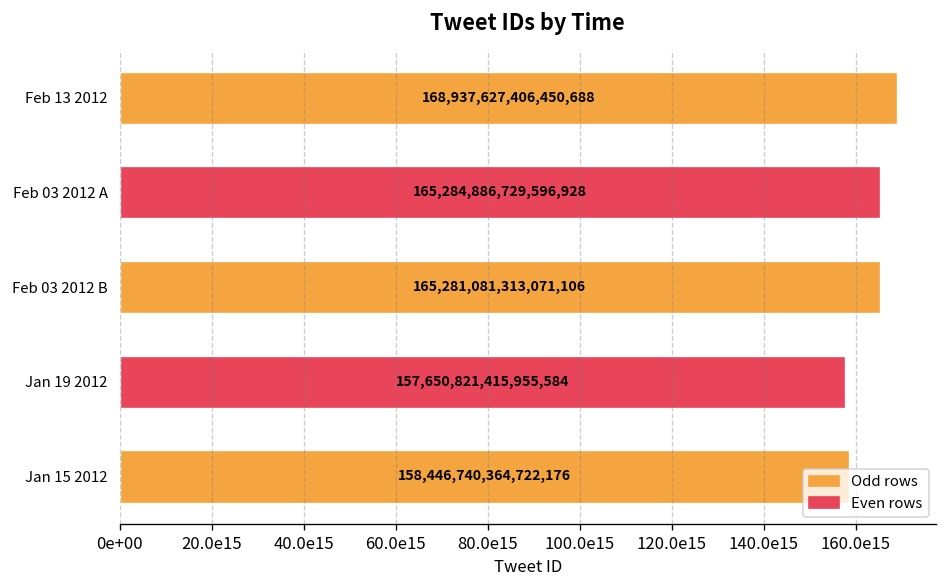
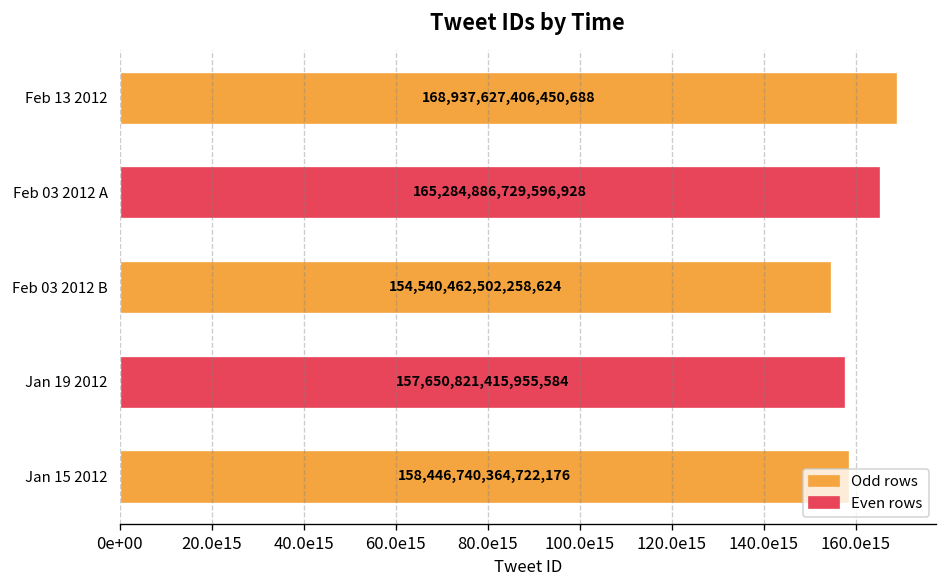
Feb 03 2012 B: 165,281,081,313,071,106 -> 154,540,462,502,258,624
